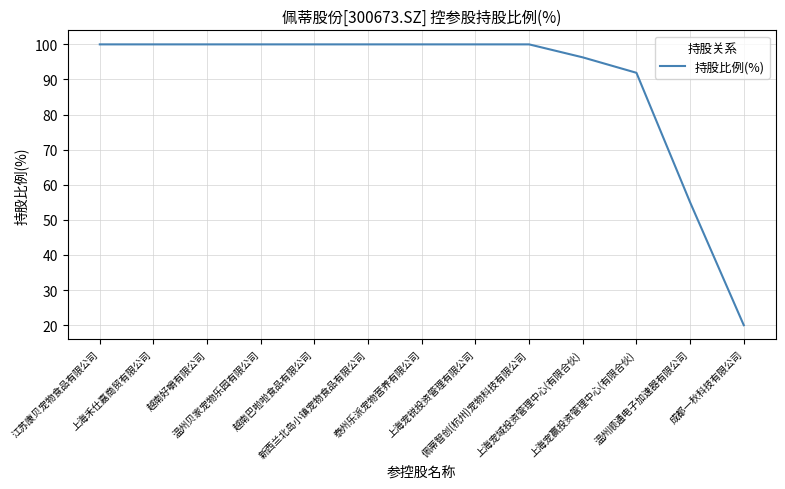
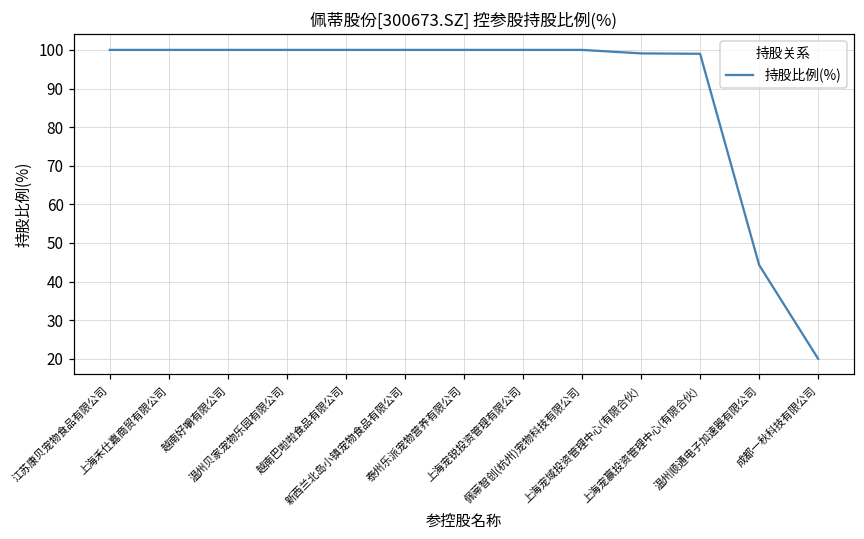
上海宠域投资管理中心(有限合伙): 96 -> 99
上海宠赢投资管理中心(有限合伙): 92 -> 99
温州顺通电子加速器有限公司: 55 -> 44
